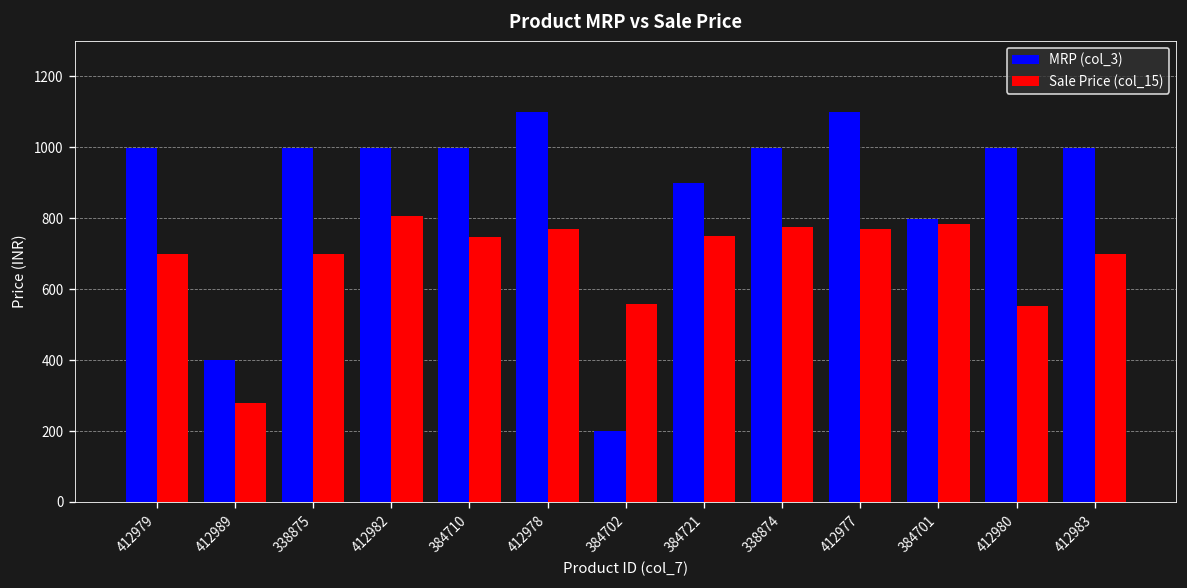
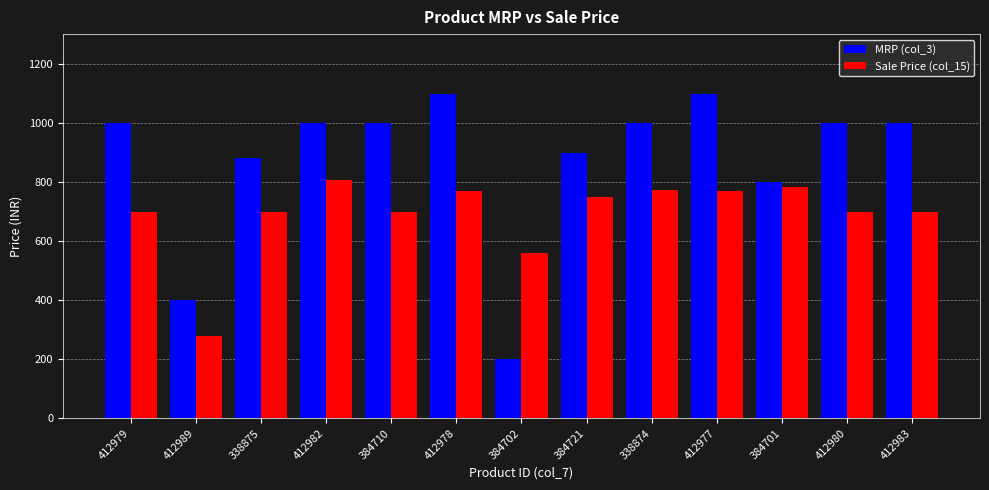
MRP (col_3), 338875: 1000 -> 880
Sale Price (col_15), 384710: 750 -> 700
Sale Price (col_15), 412980: 550 -> 700
